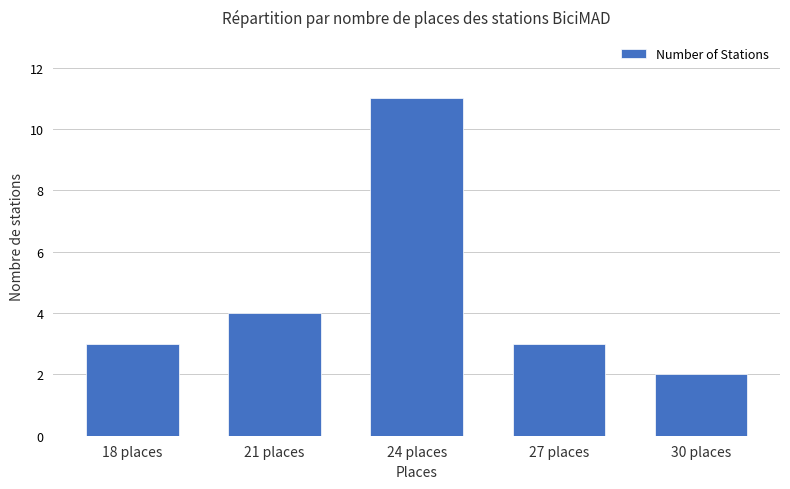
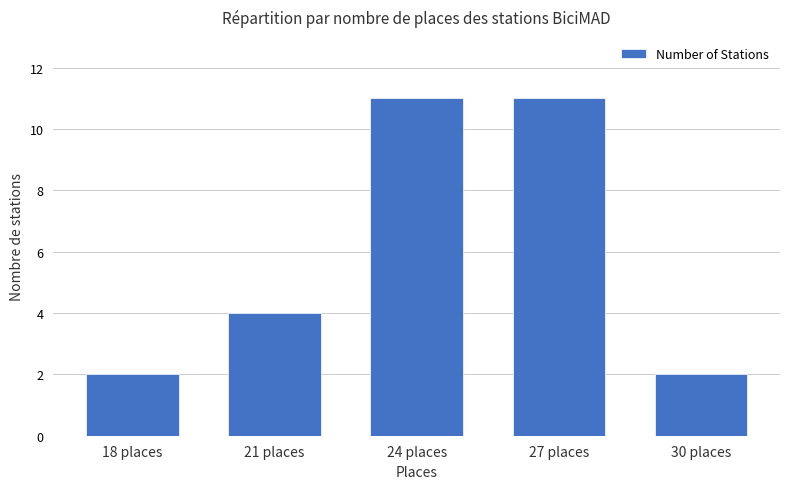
18 places: 3 -> 2
27 places: 3 -> 11
